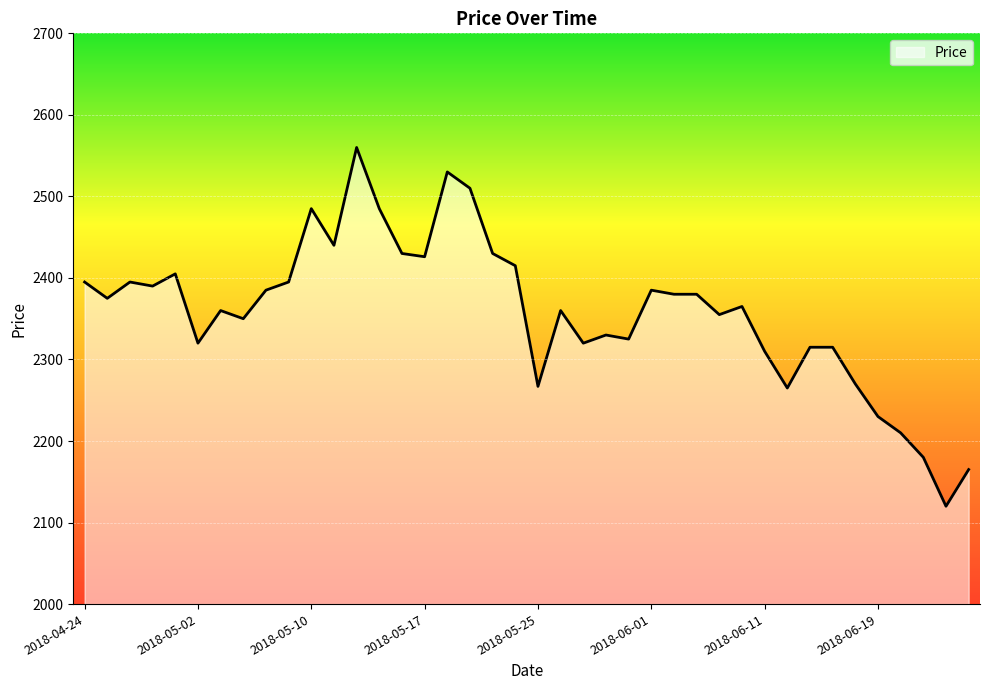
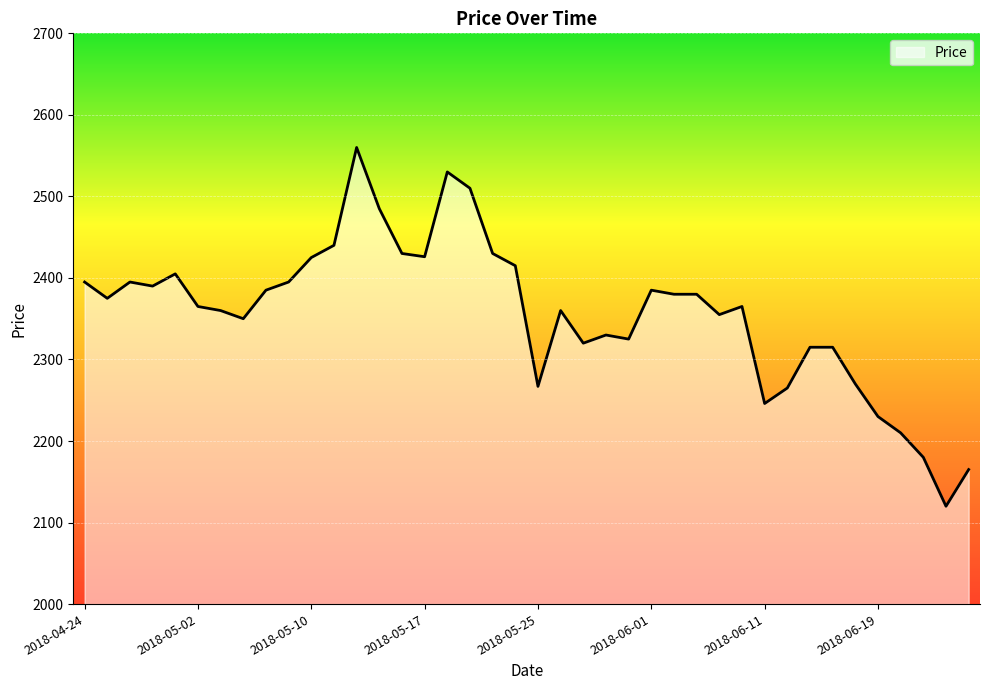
2018-05-02: 2320 -> 2370
2018-05-10: 2490 -> 2430
2018-06-11: 2310 -> 2250
